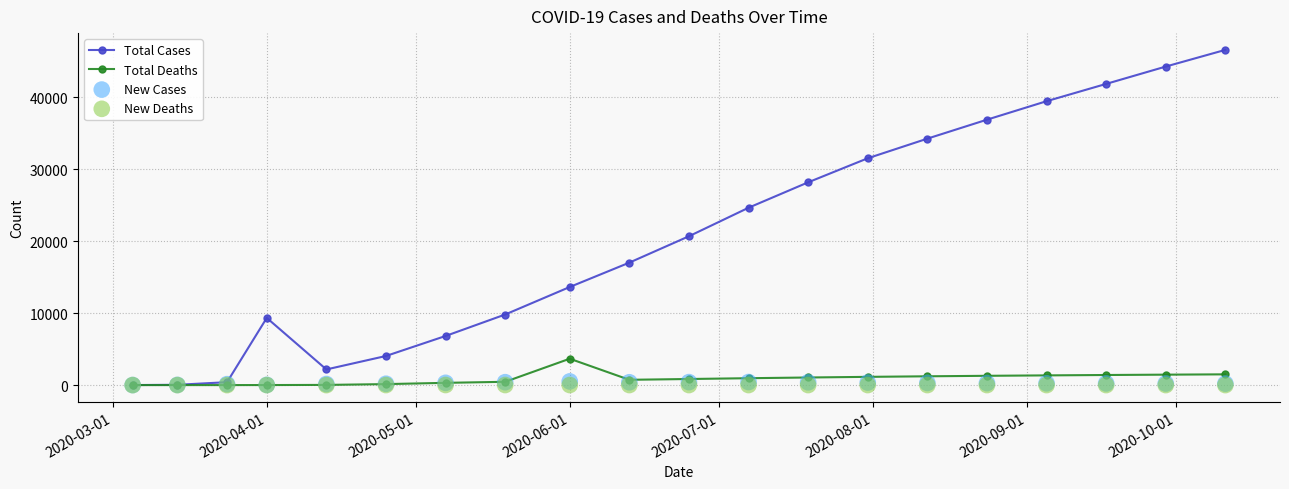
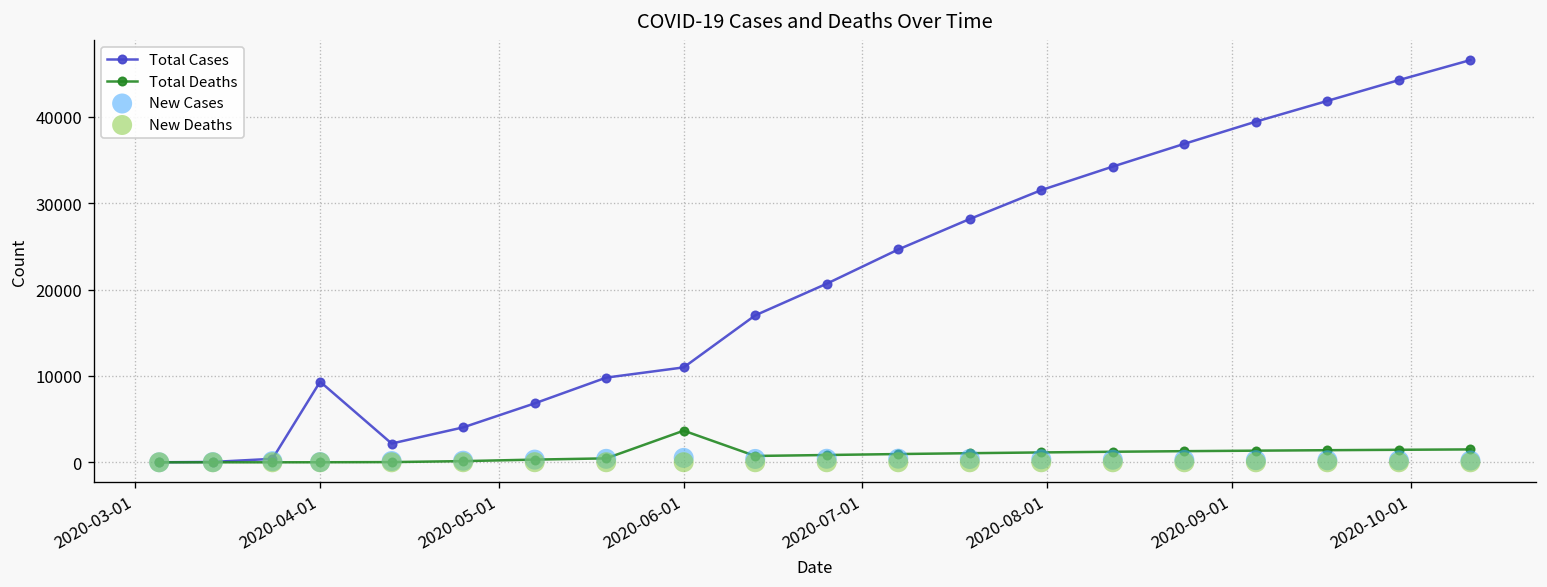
Total Cases, 2020-06-01: 14000 -> 11000
